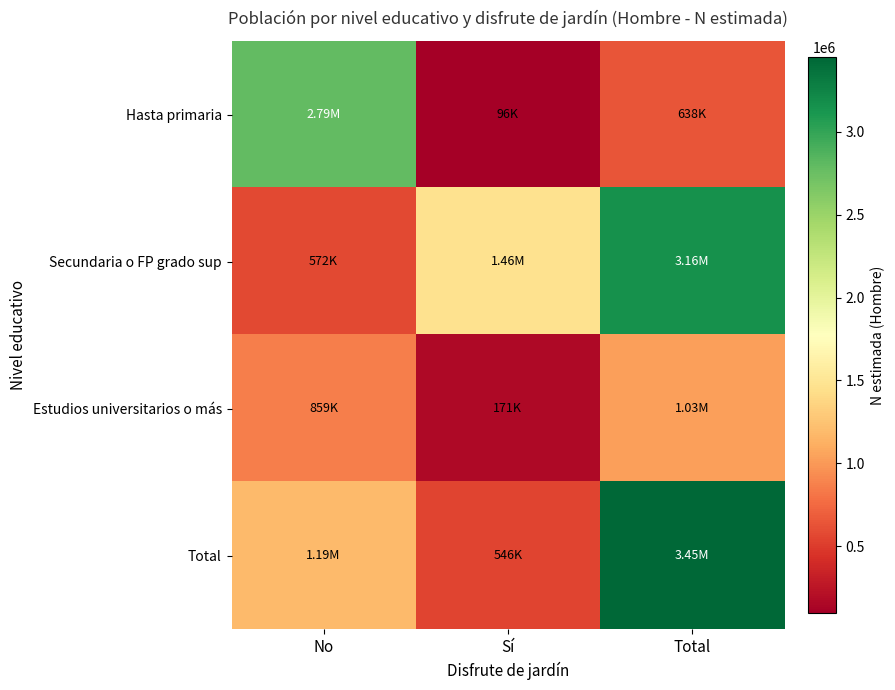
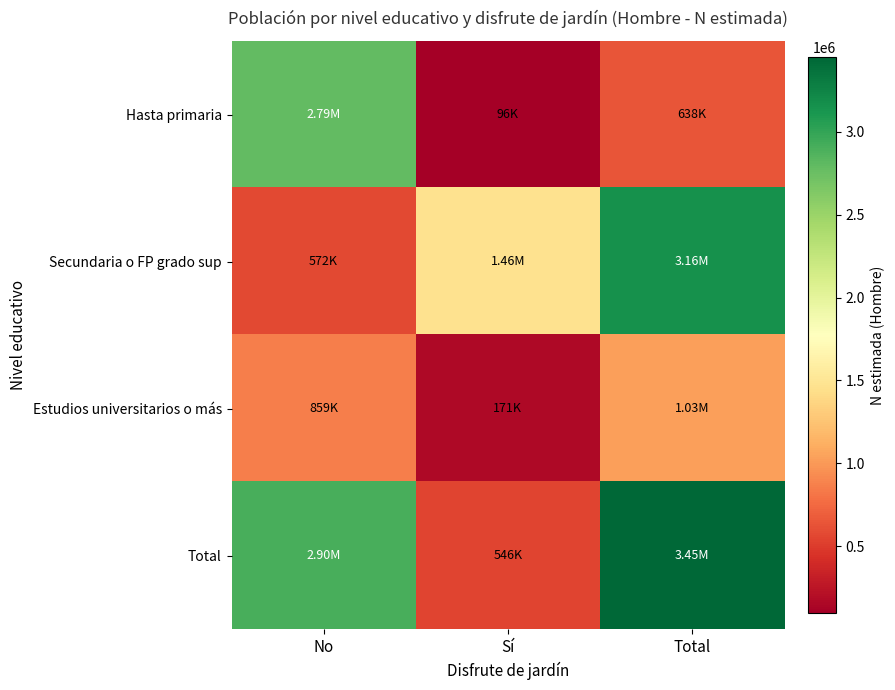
Total, No: 1.19M -> 2.90M
